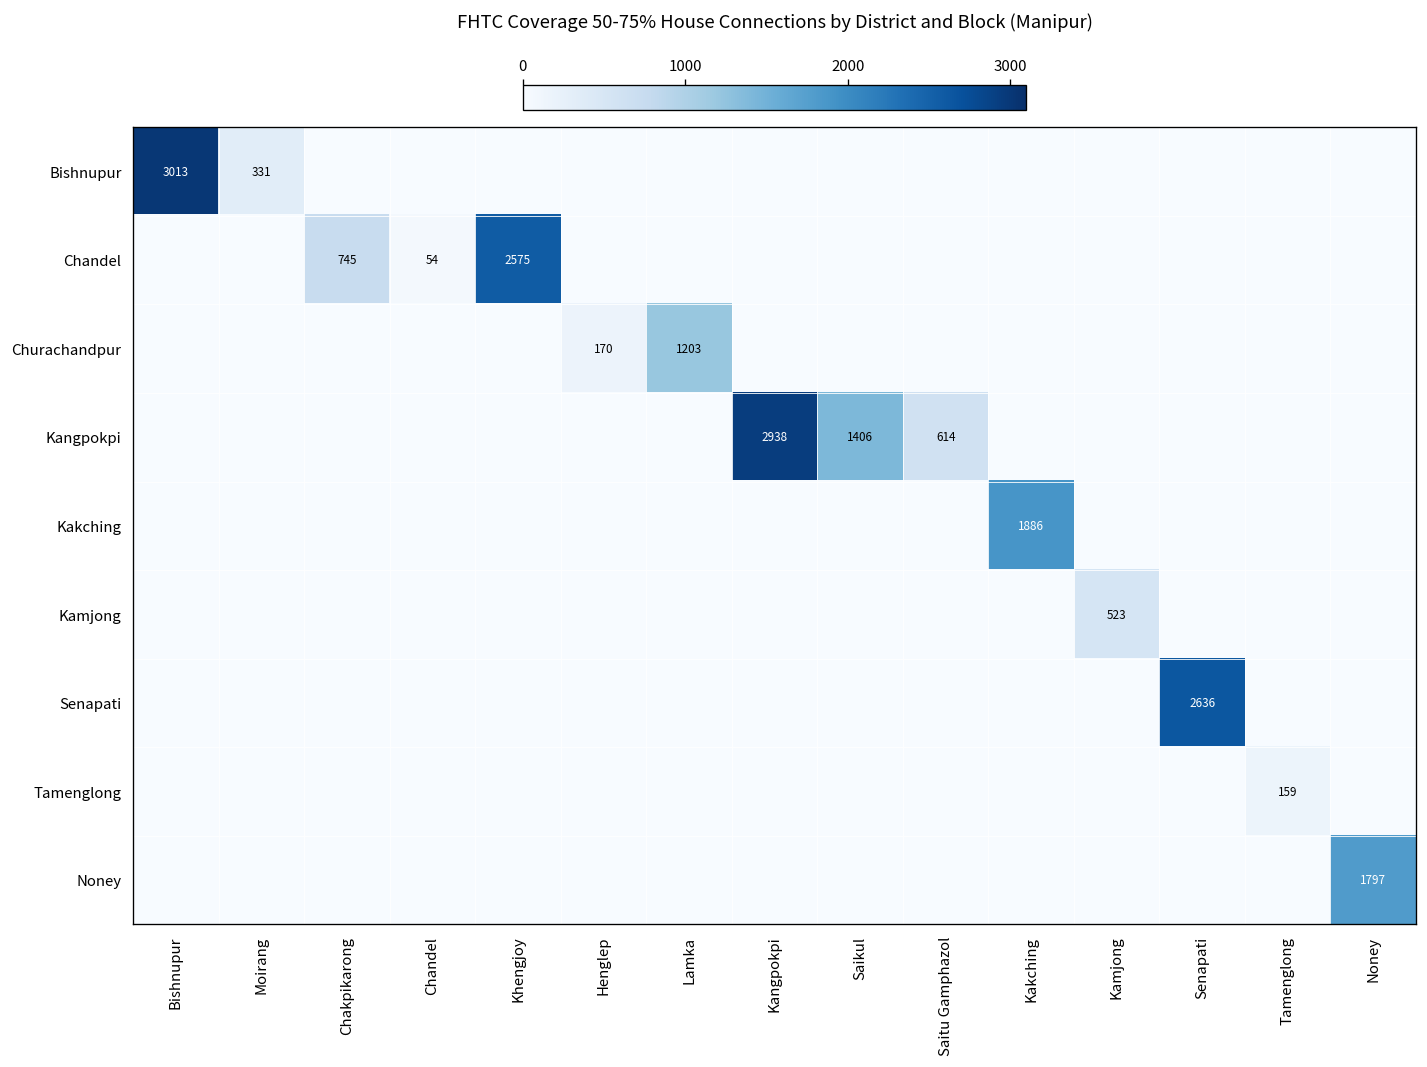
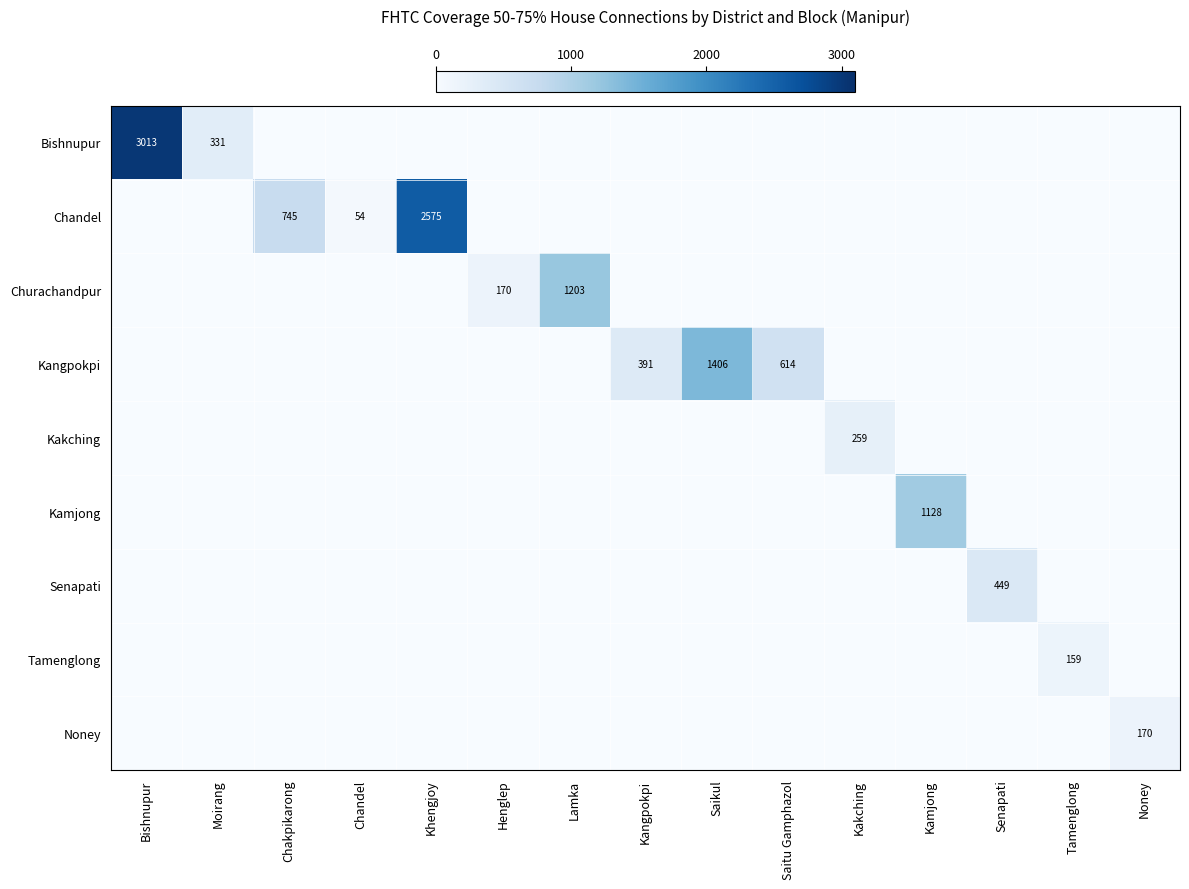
Kangpokpi, Kangpokpi: 2938 -> 391
Kakching, Kakching: 1886 -> 259
Kamjong, Kamjong: 523 -> 1128
Senapati, Senapati: 2636 -> 449
Noney, Noney: 1797 -> 170
